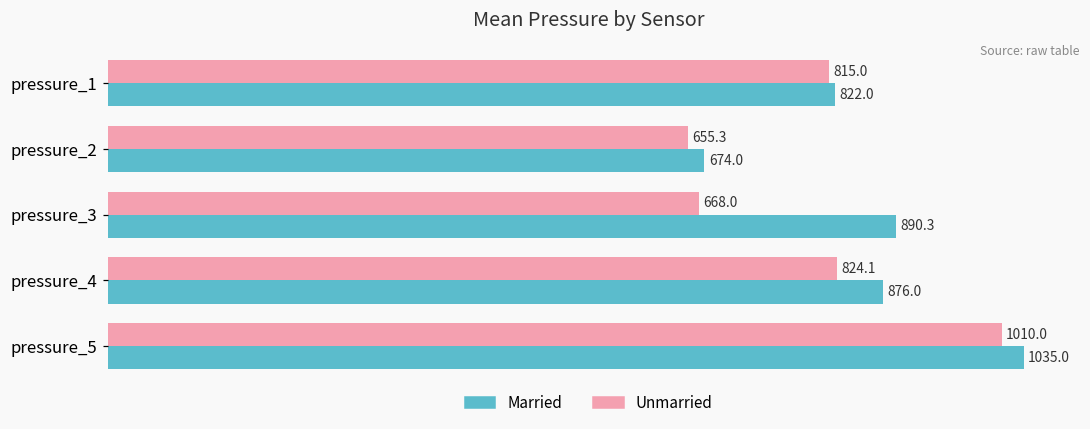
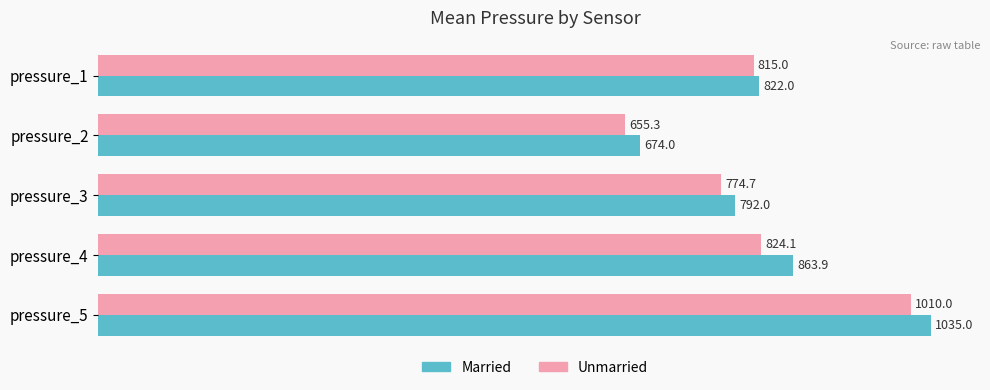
Unmarried, pressure_3: 668.0 -> 774.7
Married, pressure_3: 890.3 -> 792.0
Married, pressure_4: 876.0 -> 863.9
